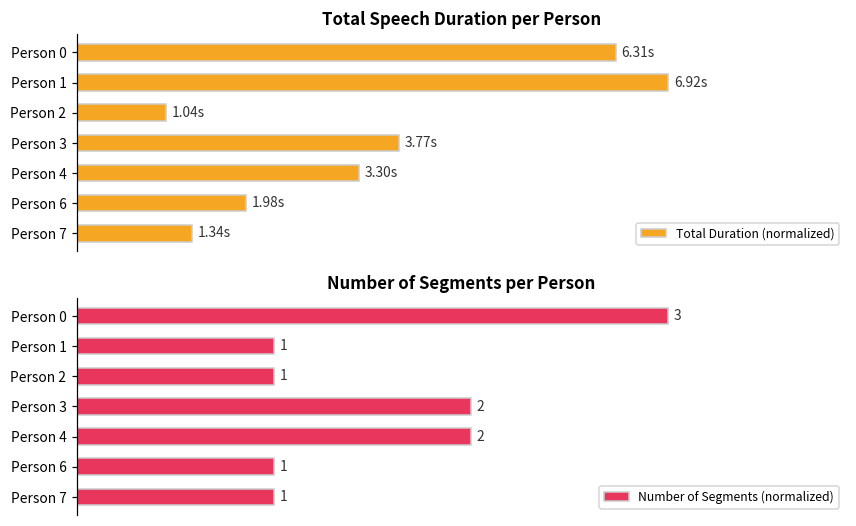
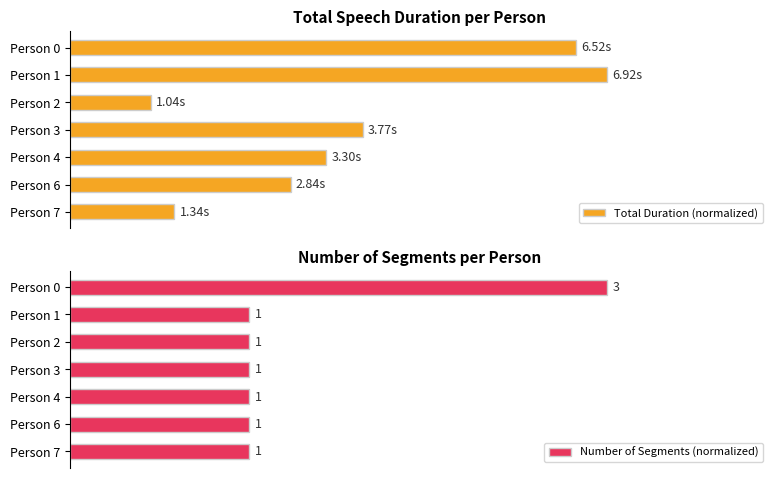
Total Speech Duration per Person, Person 0: 6.31s -> 6.52s
Total Speech Duration per Person, Person 6: 1.98s -> 2.84s
Number of Segments per Person, Person 3: 2 -> 1
Number of Segments per Person, Person 4: 2 -> 1
